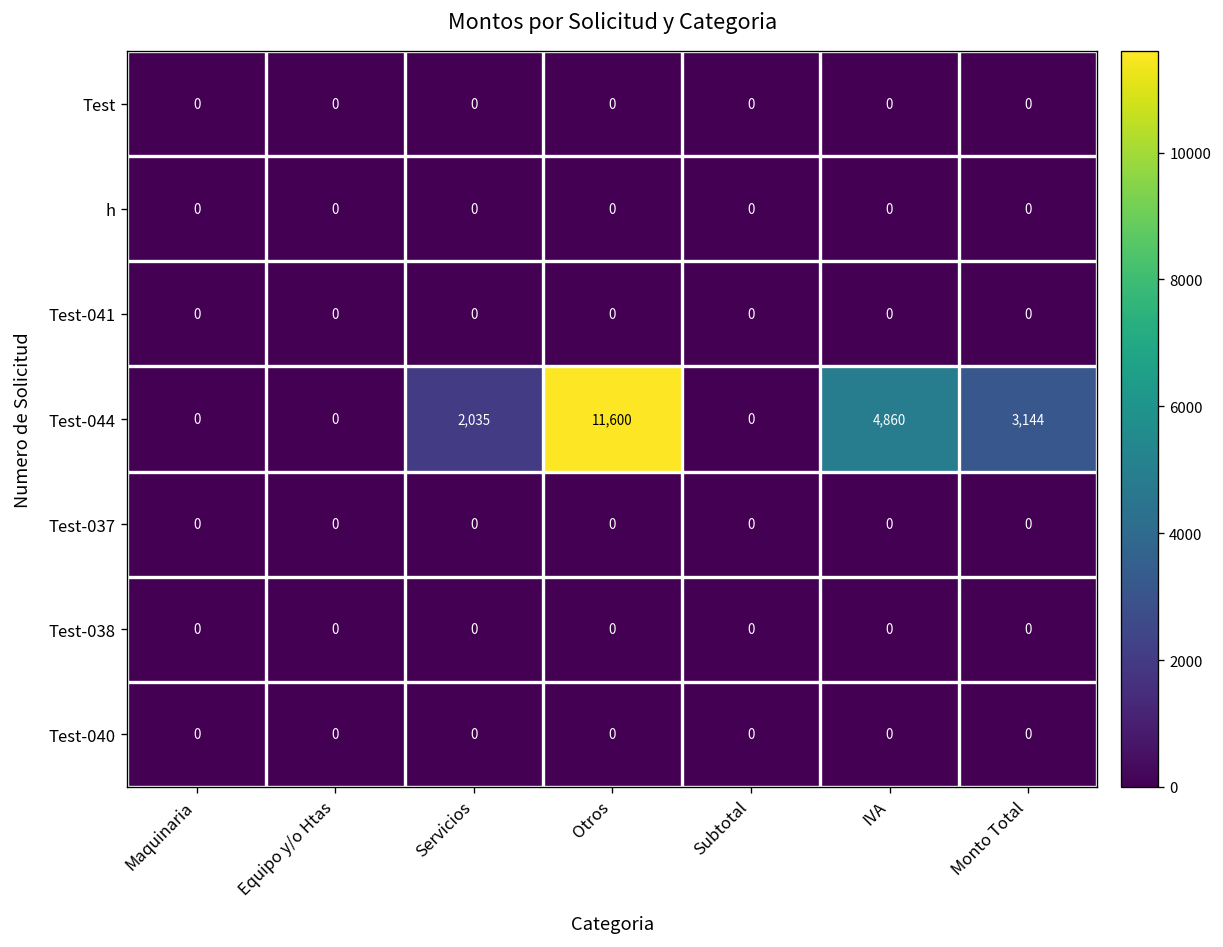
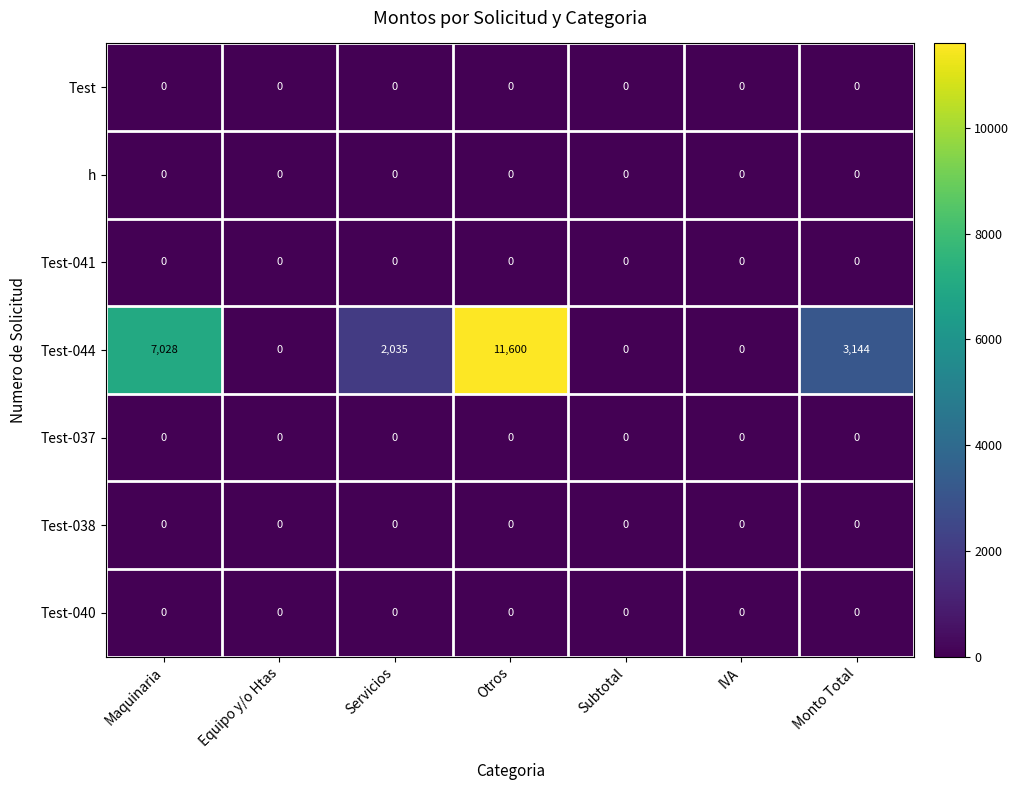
Test-044, Maquinaria: 0 -> 7,028
Test-044, IVA: 4,860 -> 0
